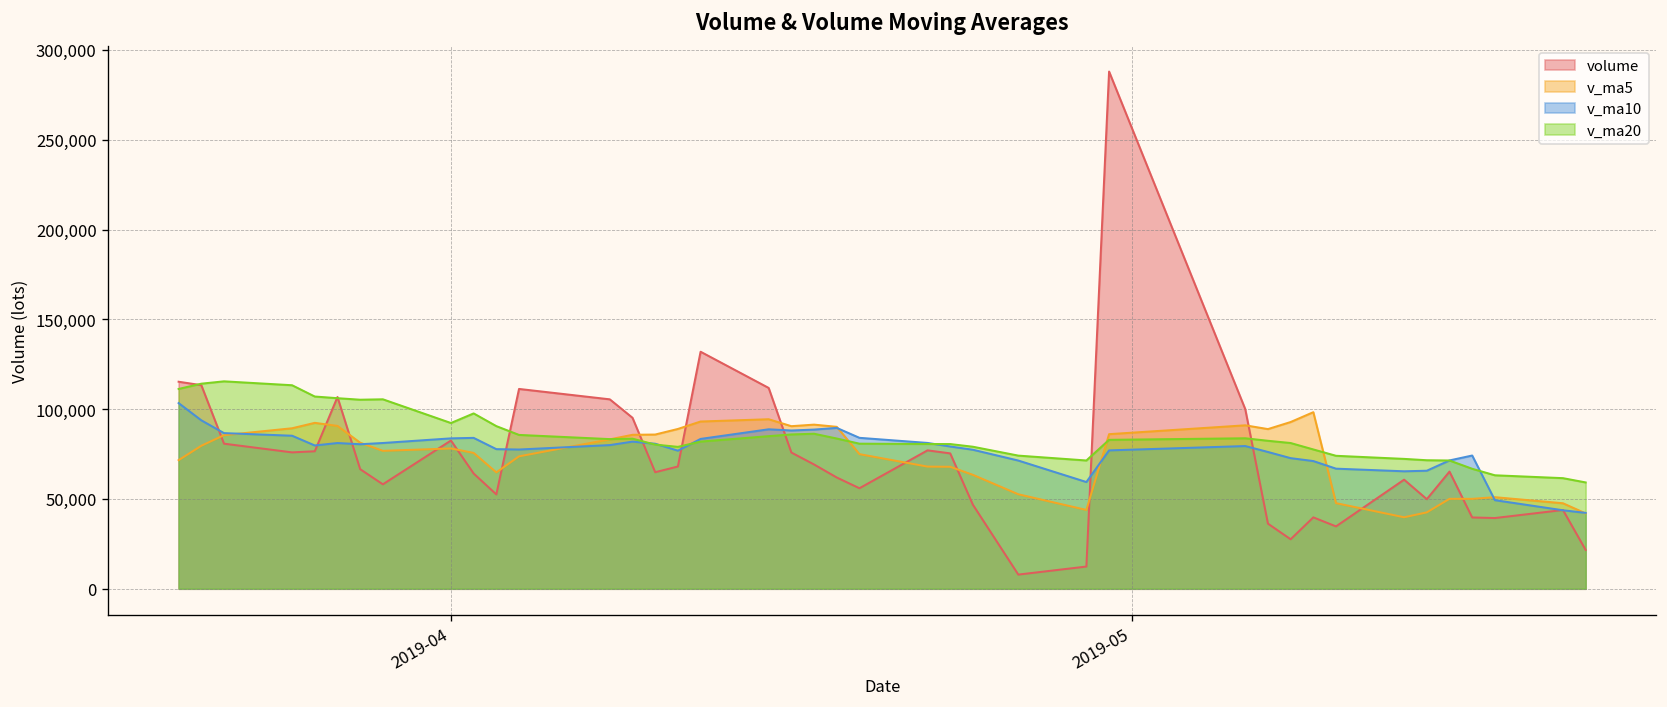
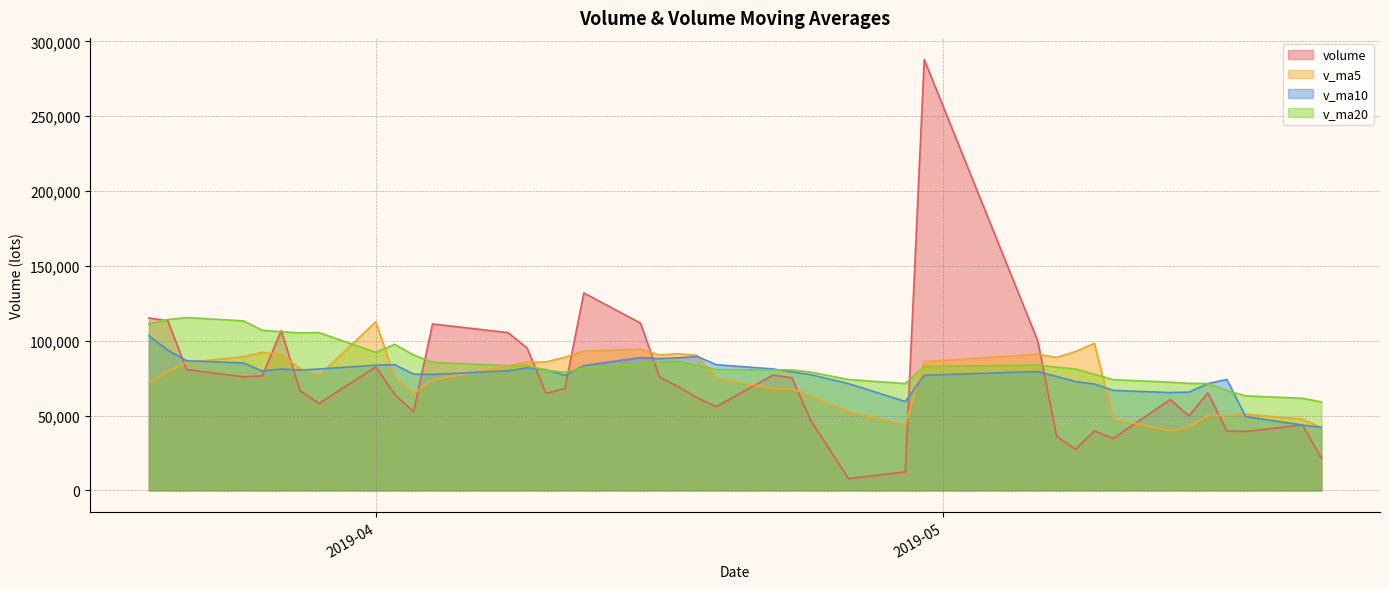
v_ma5, 2019-04: 78,000 -> 113,000
